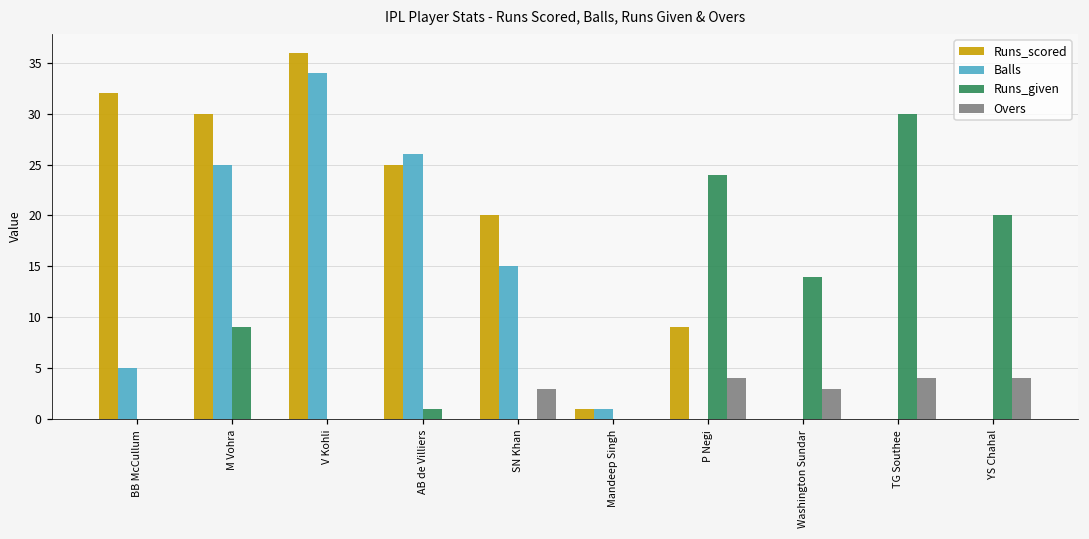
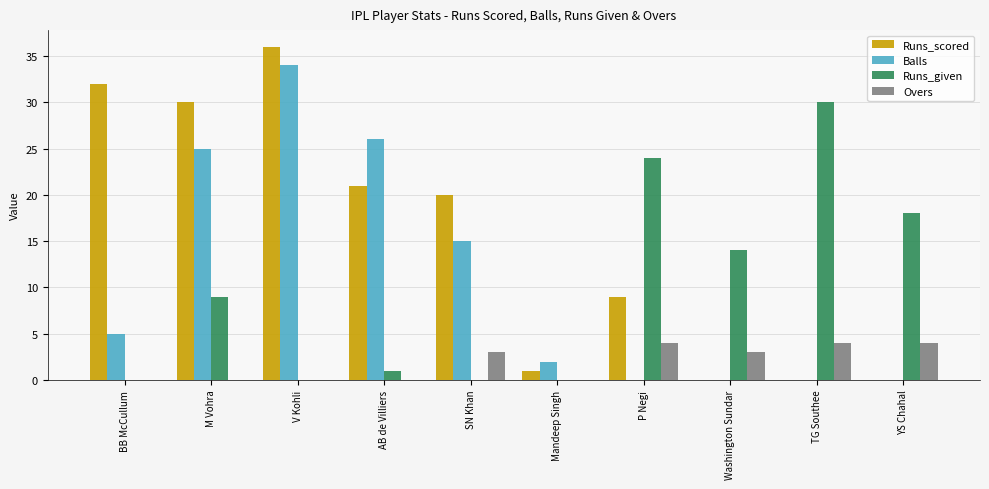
Runs_scored, AB de Villiers: 25 -> 21
Balls, Mandeep Singh: 1 -> 2
Runs_given, YS Chahal: 20 -> 18
